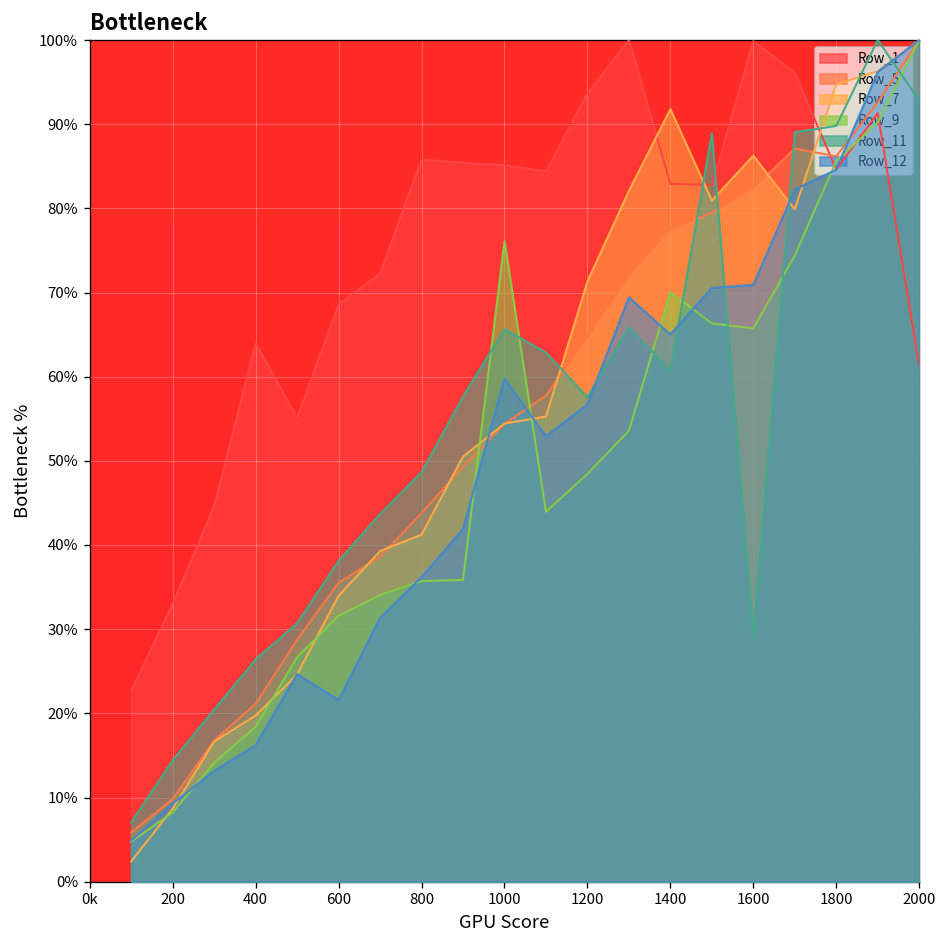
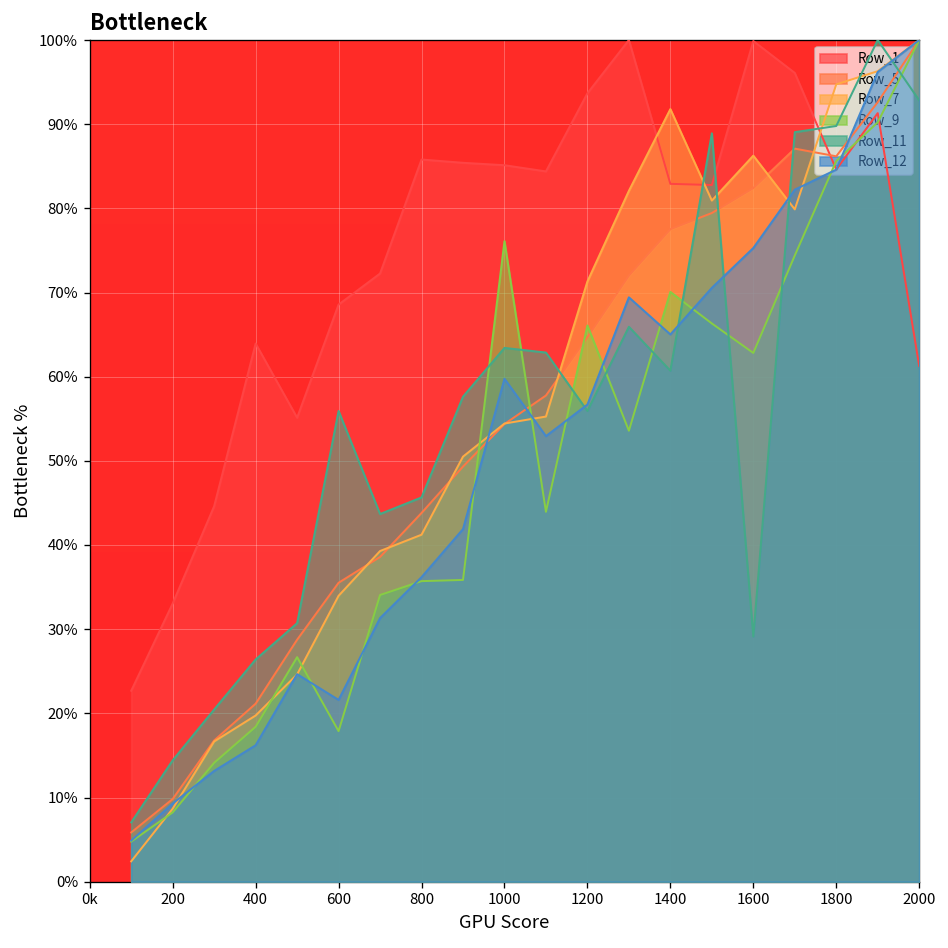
Row_9, 600: 32% -> 18%
Row_11, 600: 38% -> 56%
Row_11, 800: 49% -> 46%
Row_11, 1000: 66% -> 63%
Row_9, 1200: 48% -> 66%
Row_11, 1200: 58% -> 56%
Row_9, 1600: 66% -> 63%
Row_12, 1600: 71% -> 75%
